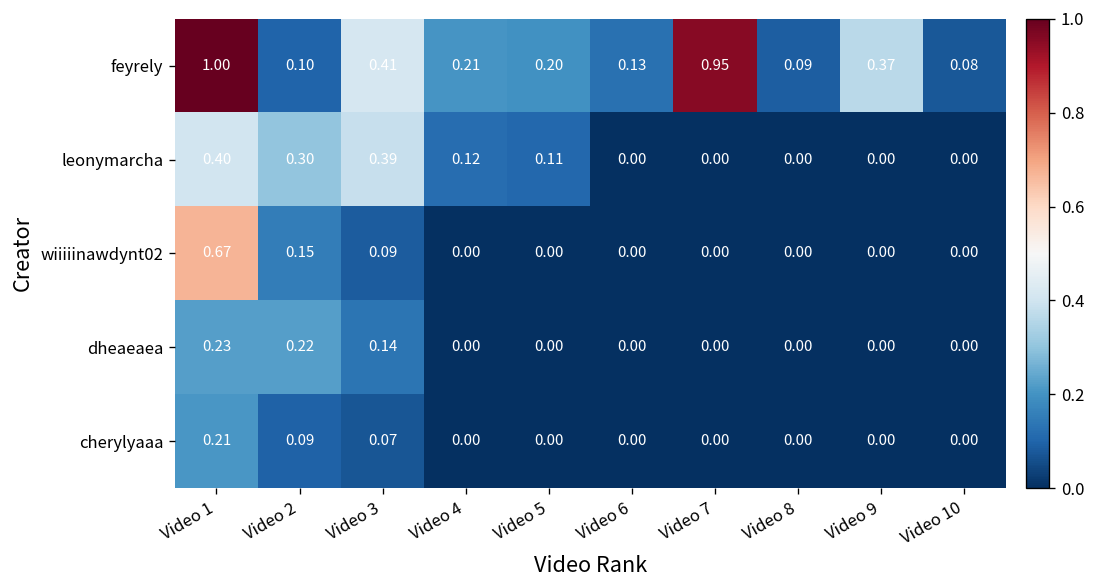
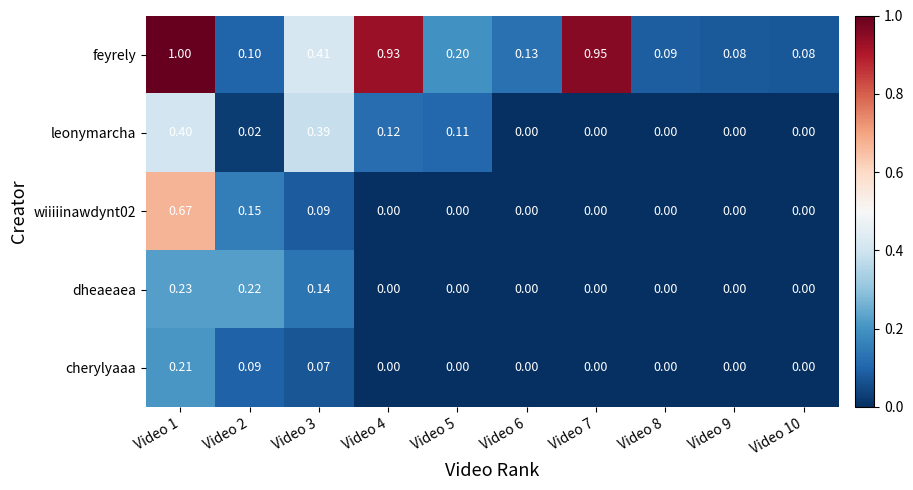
feyrely, Video 4: 0.21 -> 0.93
feyrely, Video 9: 0.37 -> 0.08
leonymarcha, Video 2: 0.30 -> 0.02
